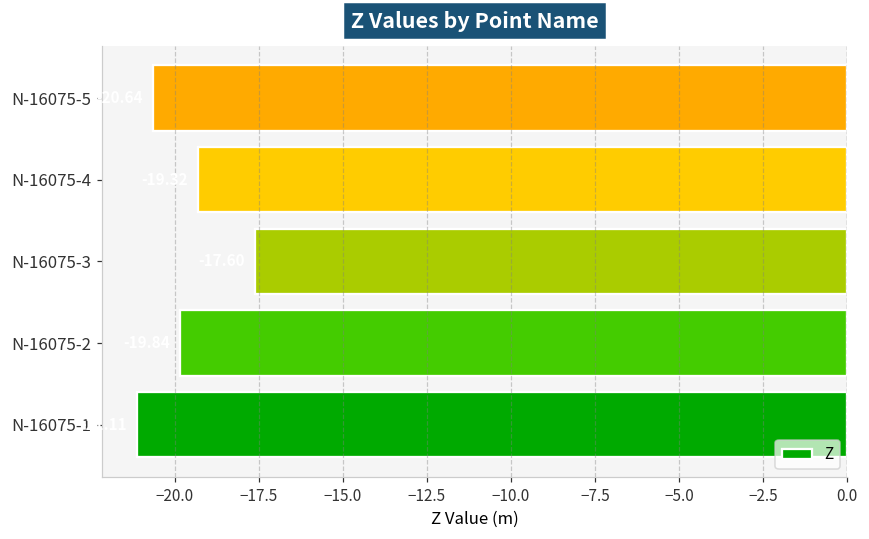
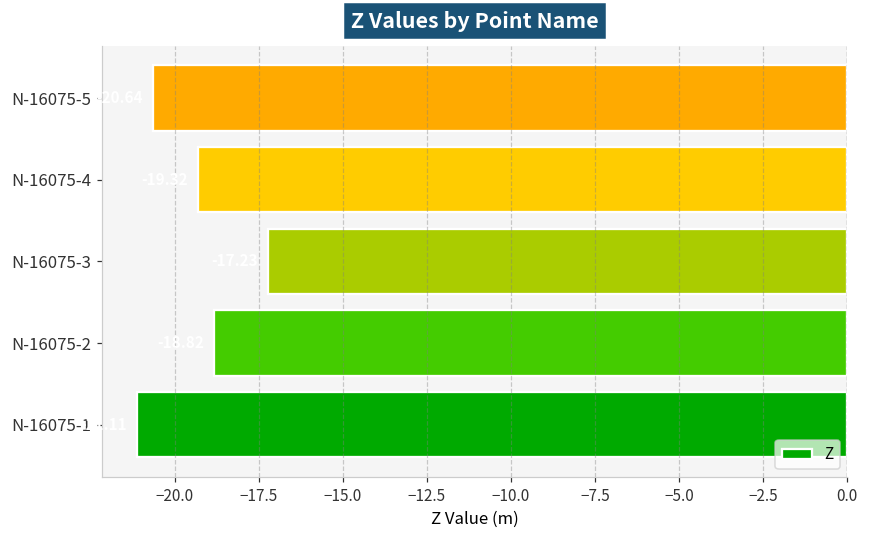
N-16075-3: -17.6 -> -17.2
N-16075-2: -19.8 -> -18.8
